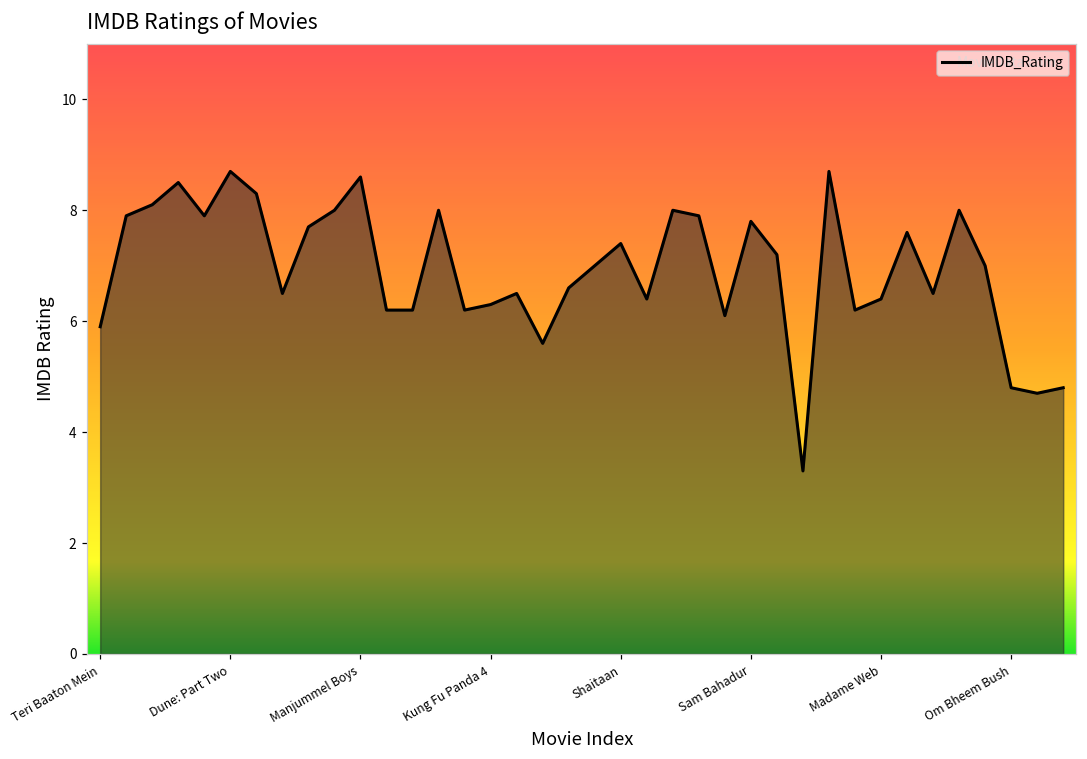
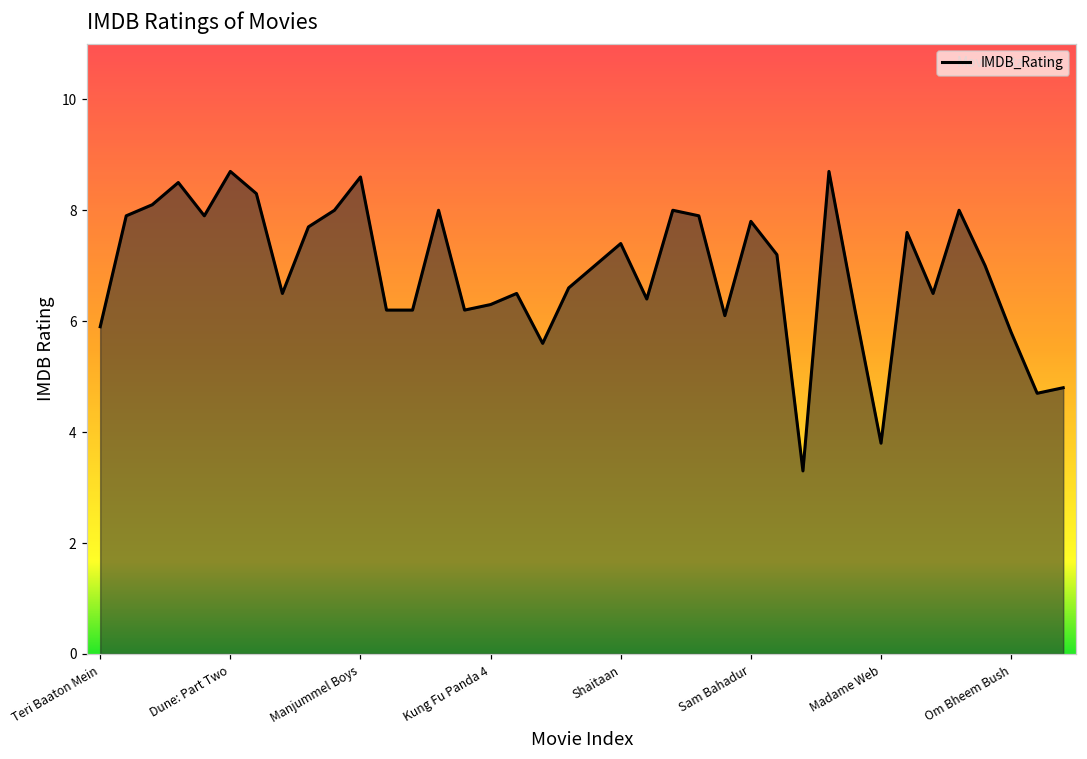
Madame Web: 6.4 -> 3.8
Om Bheem Bush: 4.8 -> 5.8
